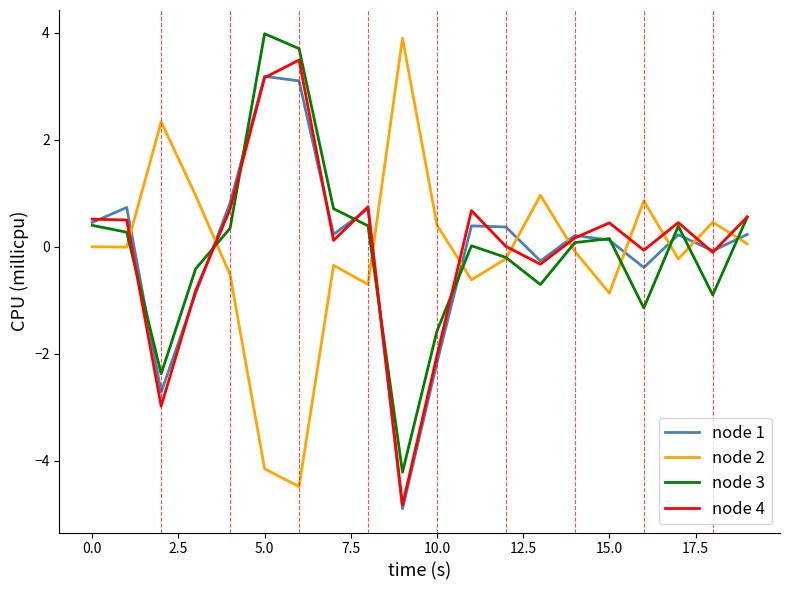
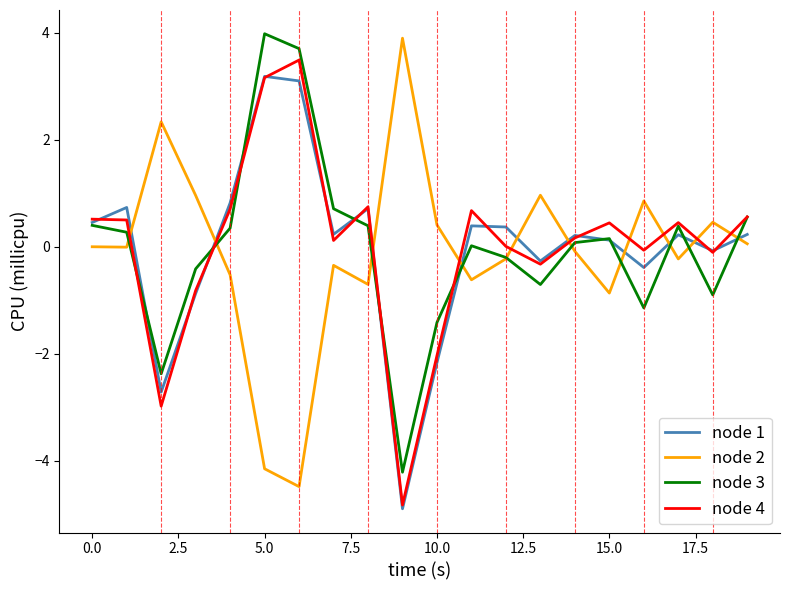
node 3, 10.0: -1.6 -> -1.4
